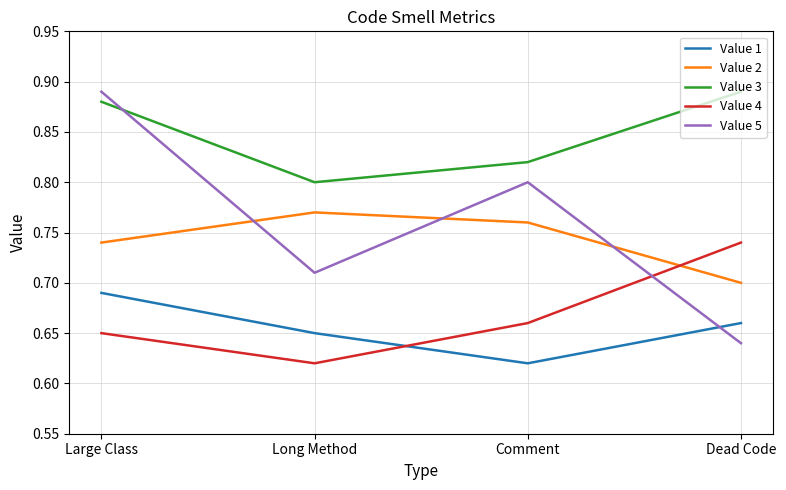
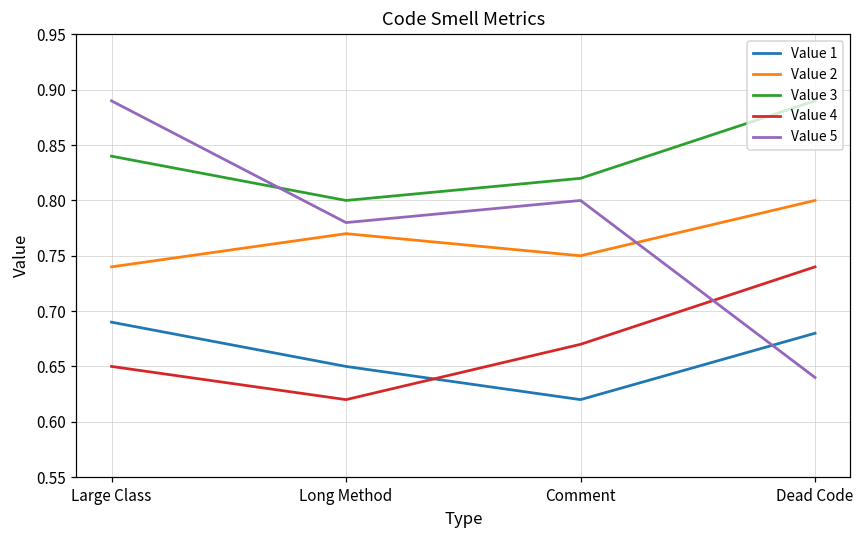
Value 3, Large Class: 0.88 -> 0.84
Value 5, Long Method: 0.71 -> 0.78
Value 2, Comment: 0.76 -> 0.75
Value 4, Comment: 0.66 -> 0.67
Value 1, Dead Code: 0.66 -> 0.68
Value 2, Dead Code: 0.7 -> 0.8
